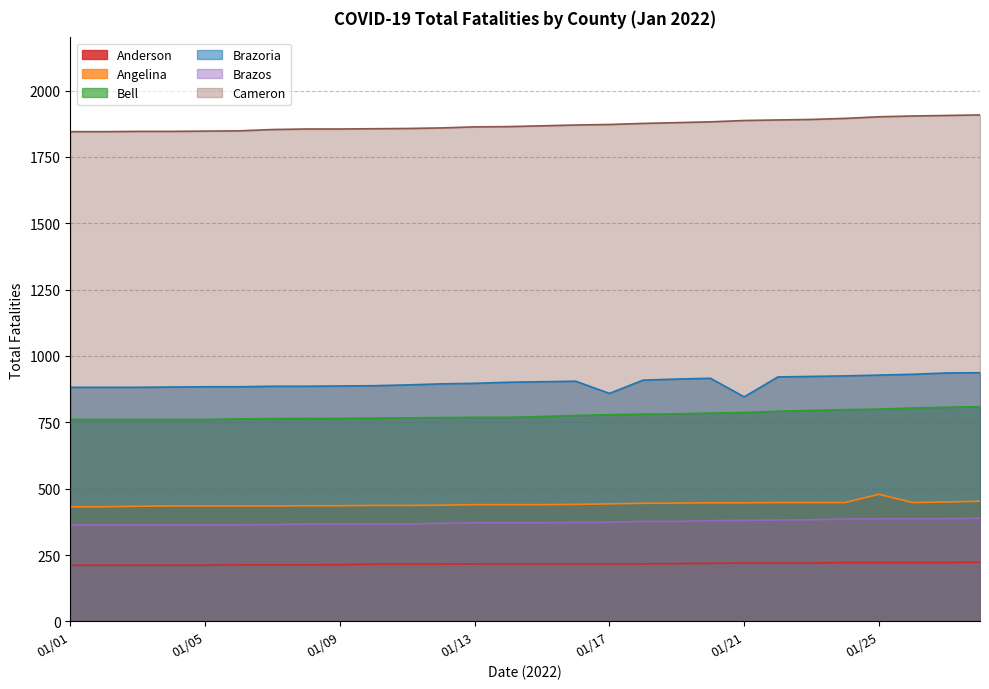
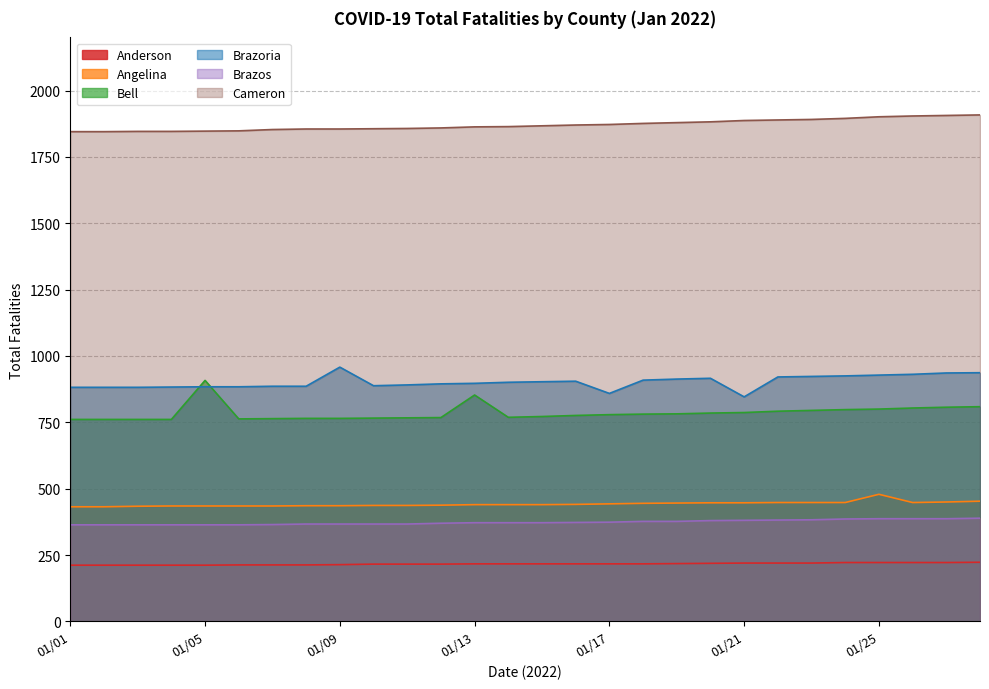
Bell, 01/05: 760 -> 910
Brazoria, 01/09: 890 -> 960
Bell, 01/13: 770 -> 850
